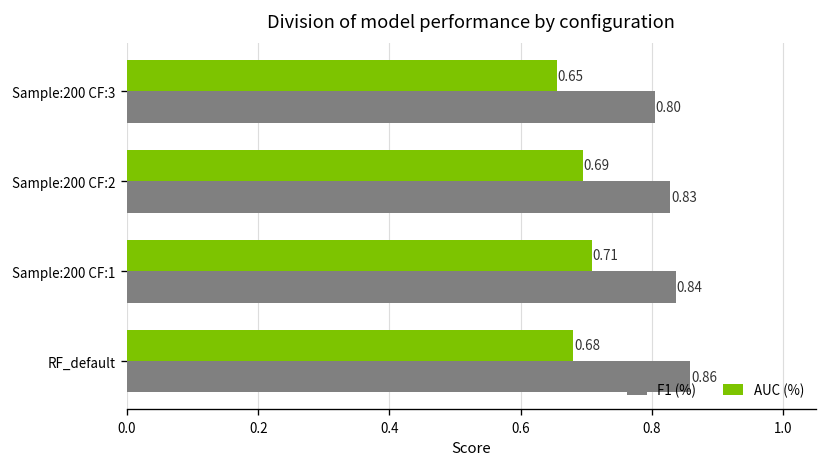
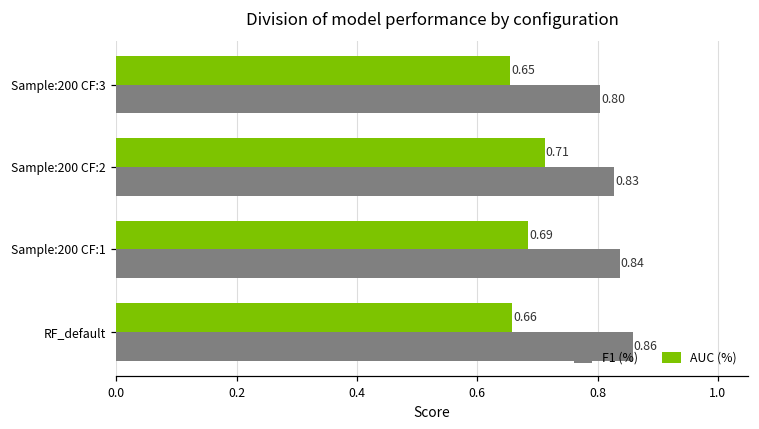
AUC (%), Sample:200 CF:2: 0.69 -> 0.71
AUC (%), Sample:200 CF:1: 0.71 -> 0.69
AUC (%), RF_default: 0.68 -> 0.66
